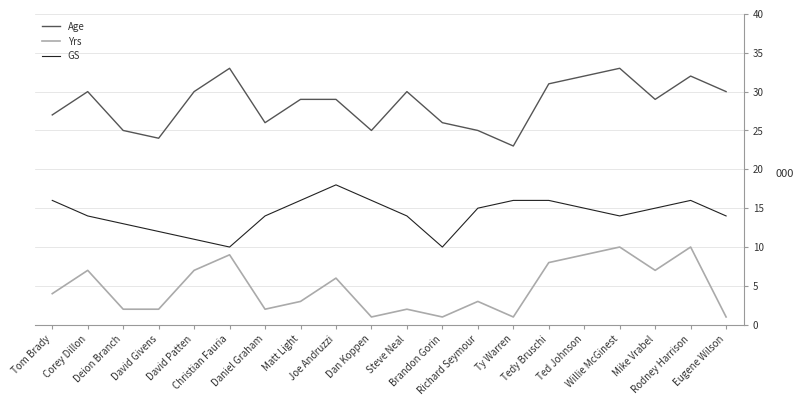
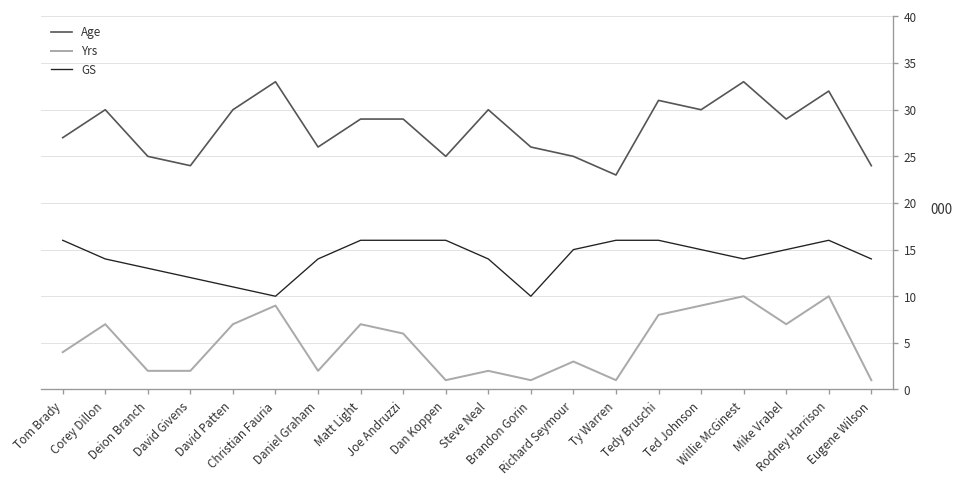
Yrs, Matt Light: 3 -> 7
GS, Joe Andruzzi: 18 -> 16
Age, Ted Johnson: 32 -> 30
Age, Eugene Wilson: 30 -> 24
